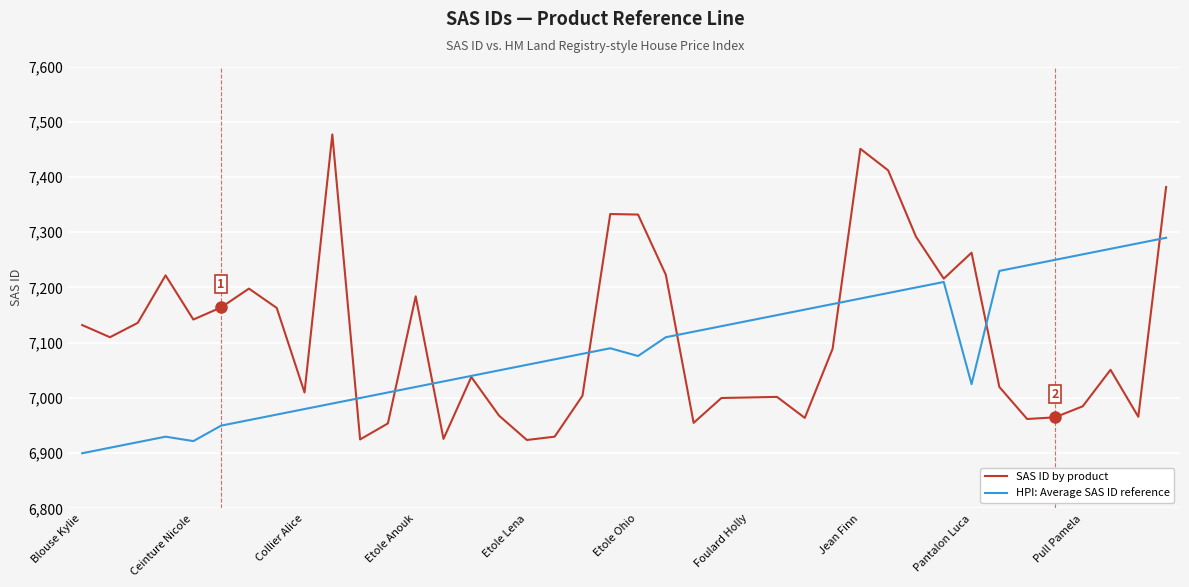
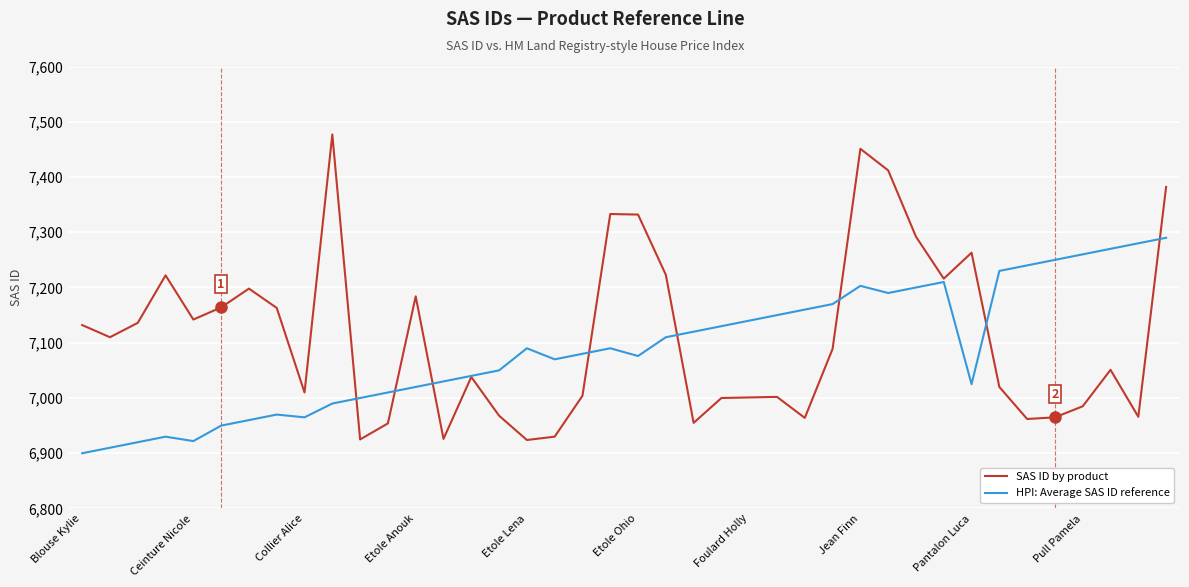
HPI: Average SAS ID reference, Collier Alice: 6,980 -> 6,970
HPI: Average SAS ID reference, Etole Lena: 7,060 -> 7,090
HPI: Average SAS ID reference, Jean Finn: 7,180 -> 7,200
